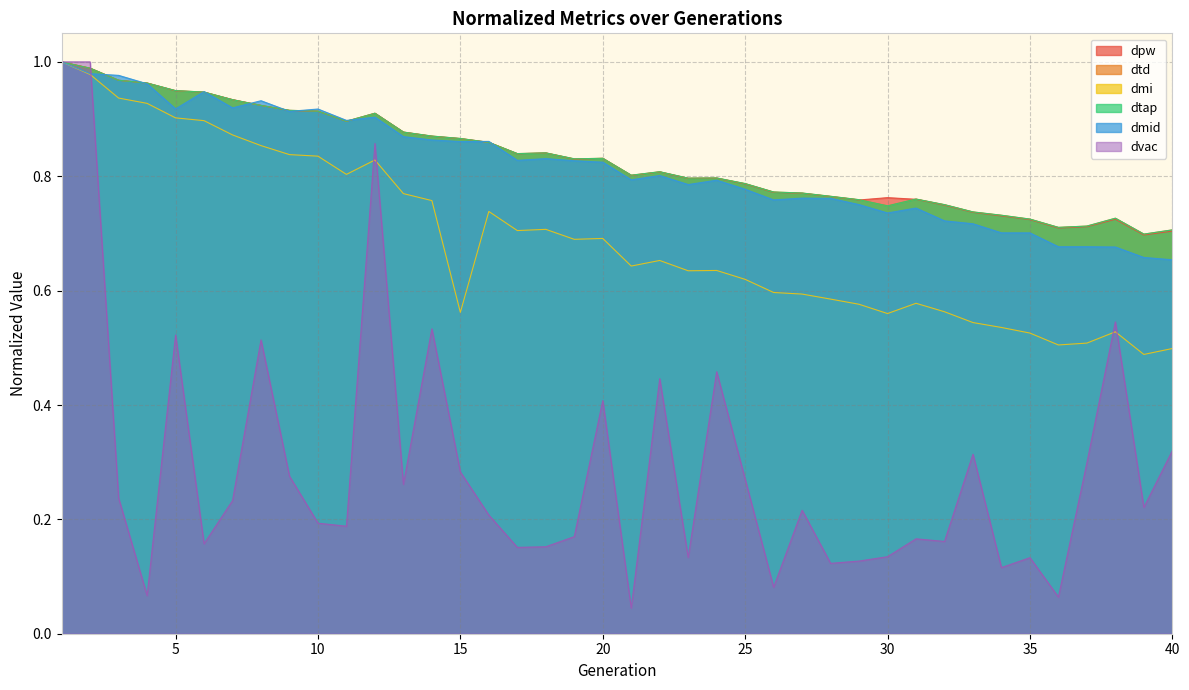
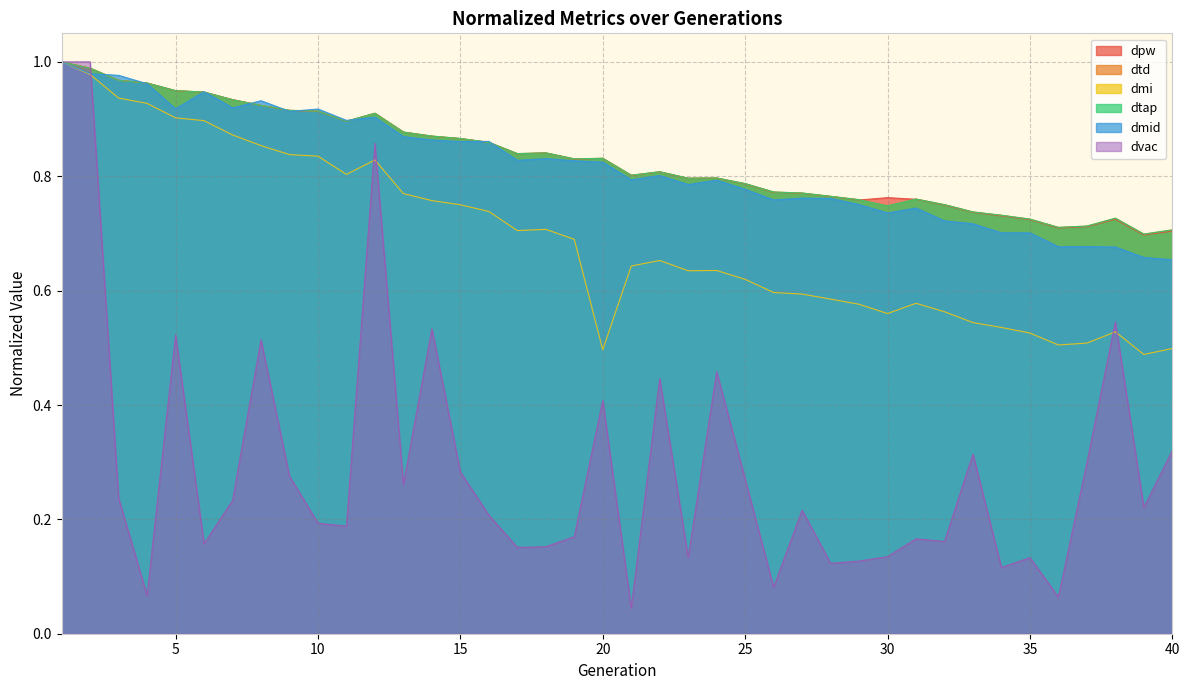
dmi, 15: 0.56 -> 0.75
dmi, 20: 0.69 -> 0.50
